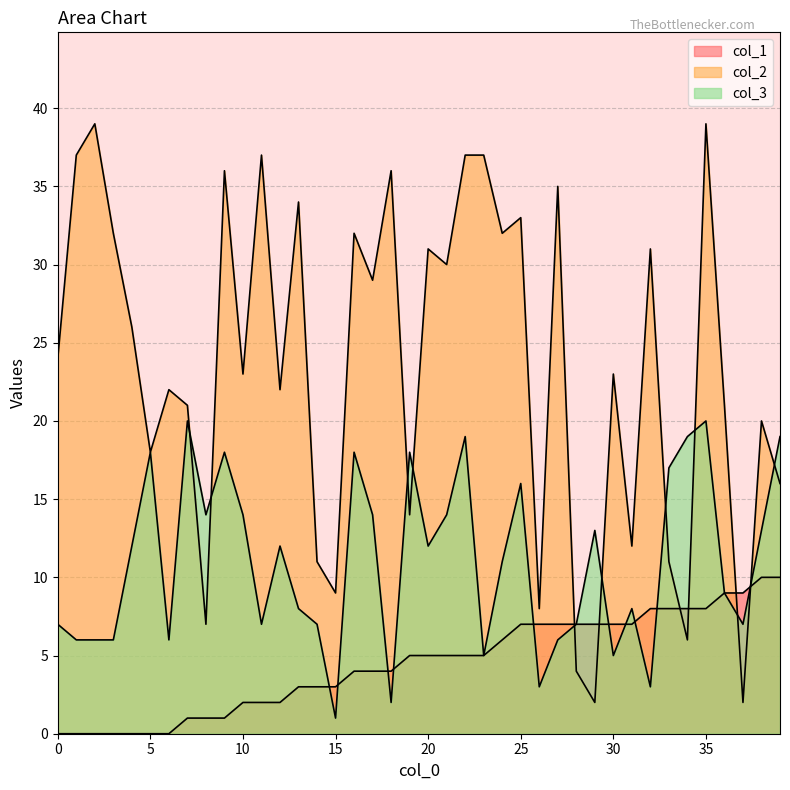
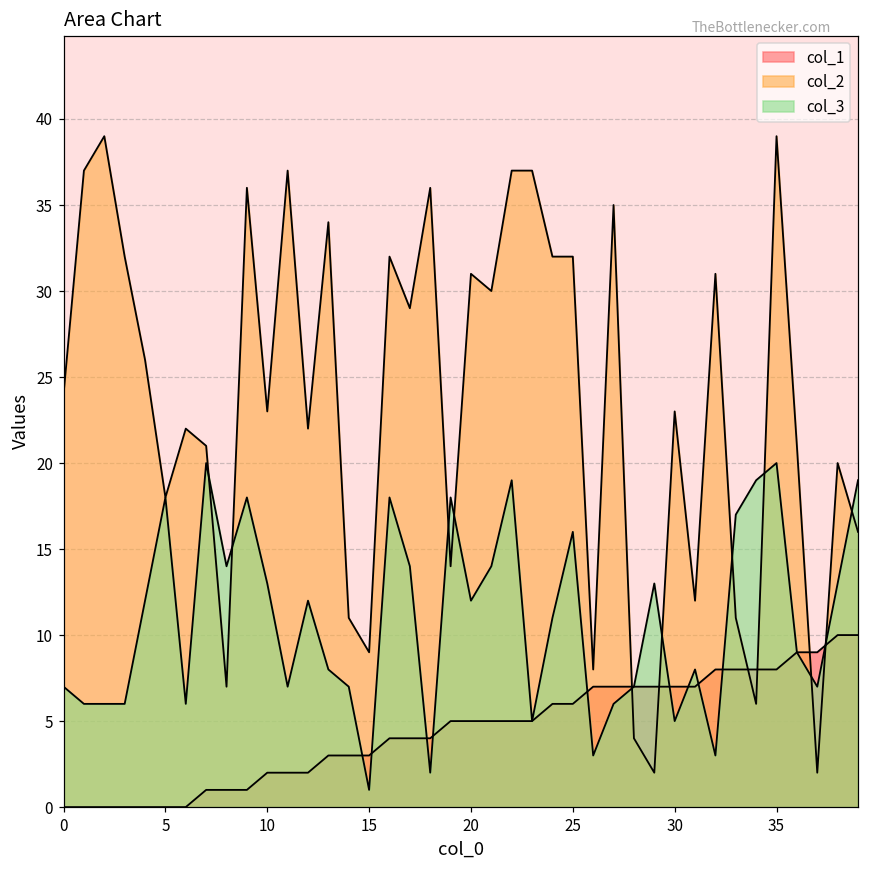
col_3, 10: 14 -> 13
col_1, 25: 7 -> 6
col_2, 25: 33 -> 32
